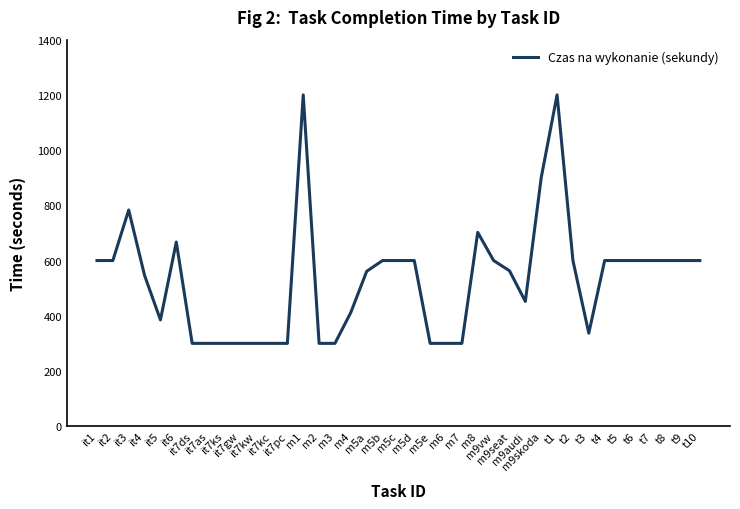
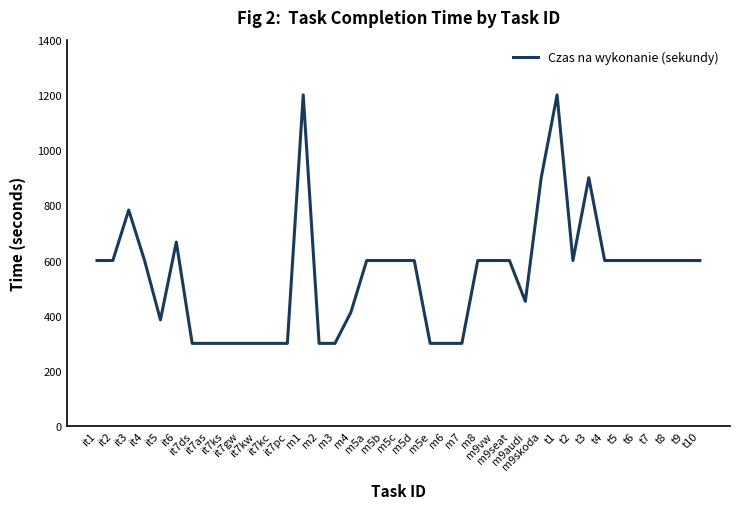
it4: 550 -> 600
m5a: 560 -> 600
m8: 700 -> 600
m9seat: 560 -> 600
t3: 340 -> 900
